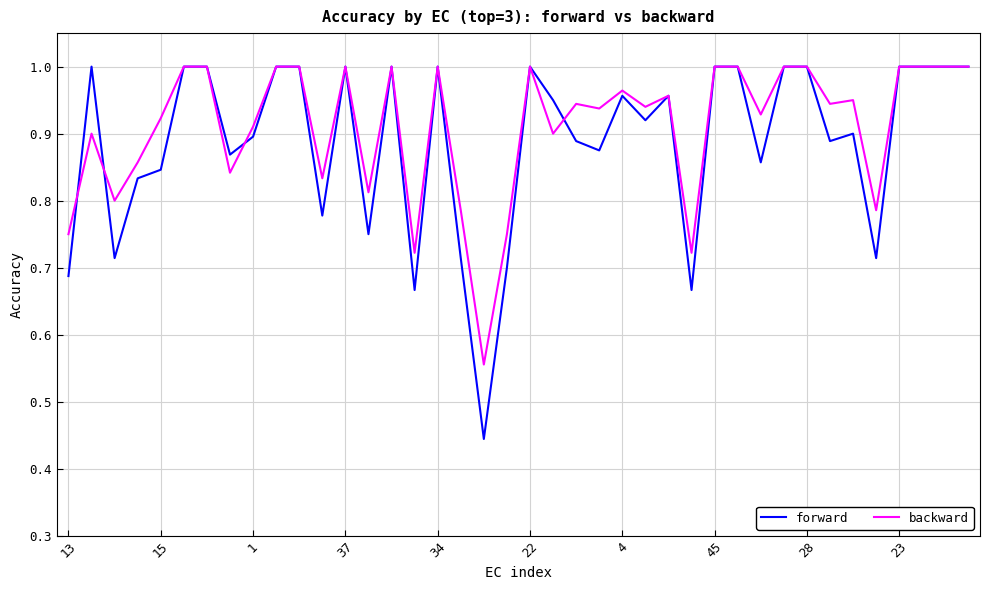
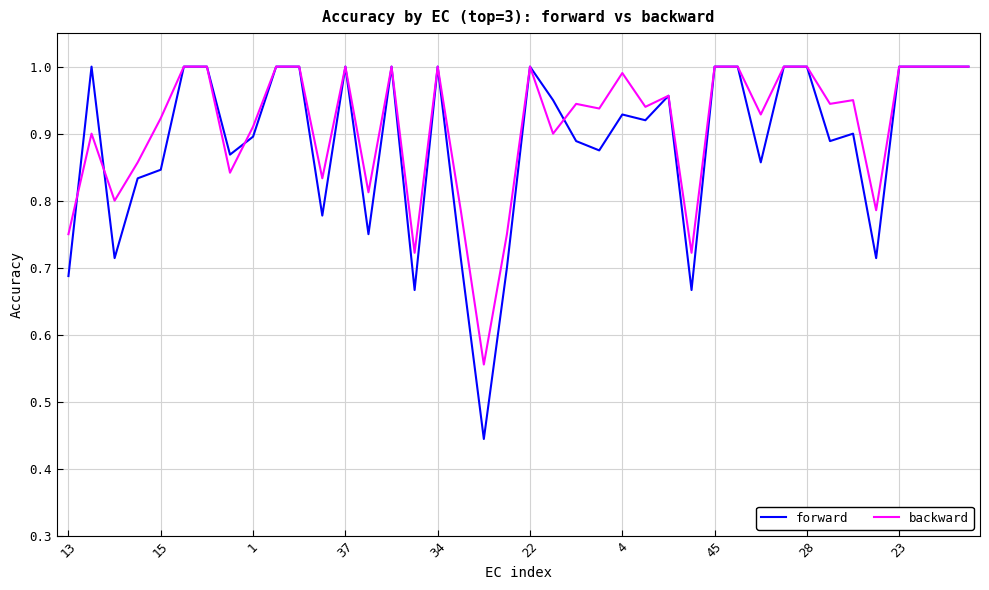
forward, 4: 0.96 -> 0.93
backward, 4: 0.96 -> 0.99
